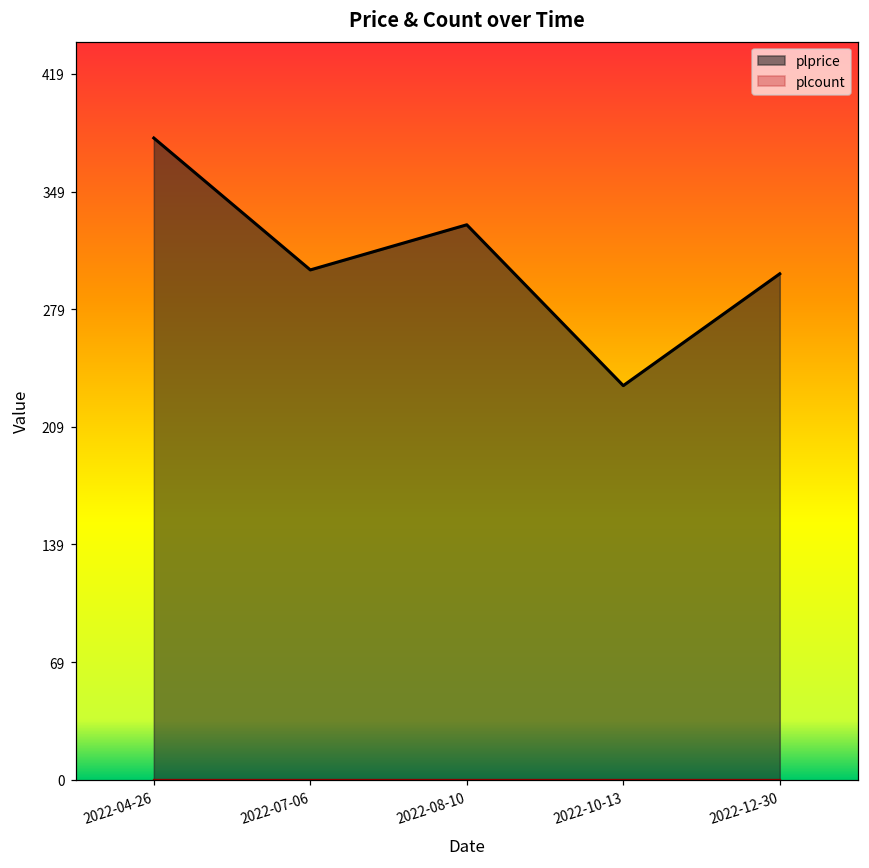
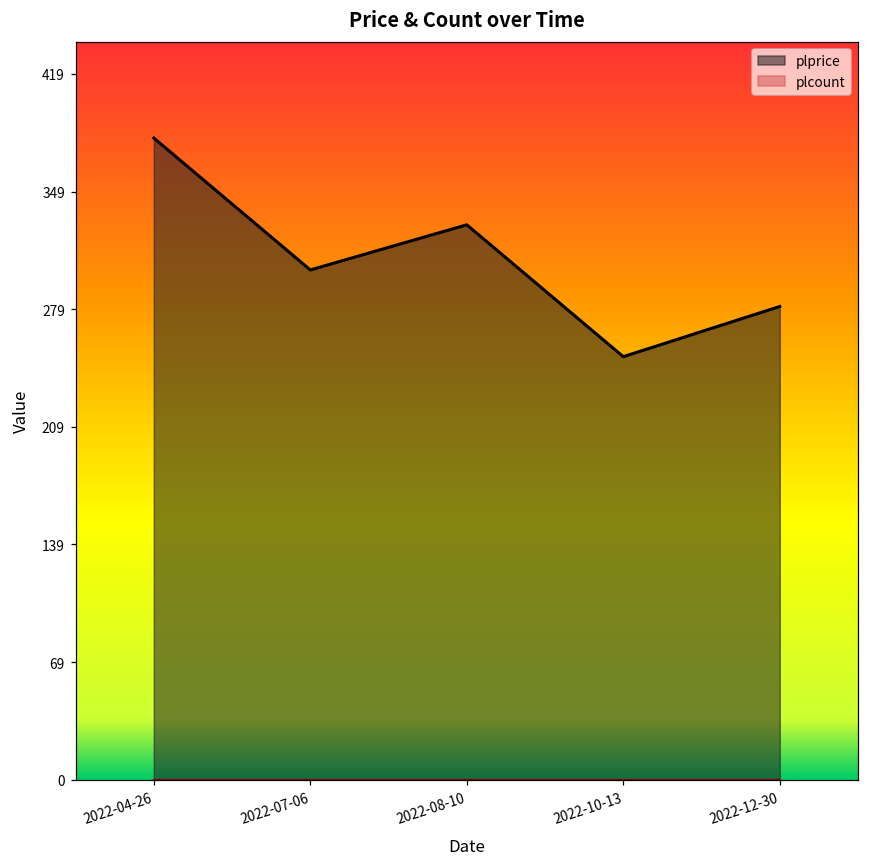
plprice, 2022-10-13: 234 -> 251
plprice, 2022-12-30: 300 -> 281
